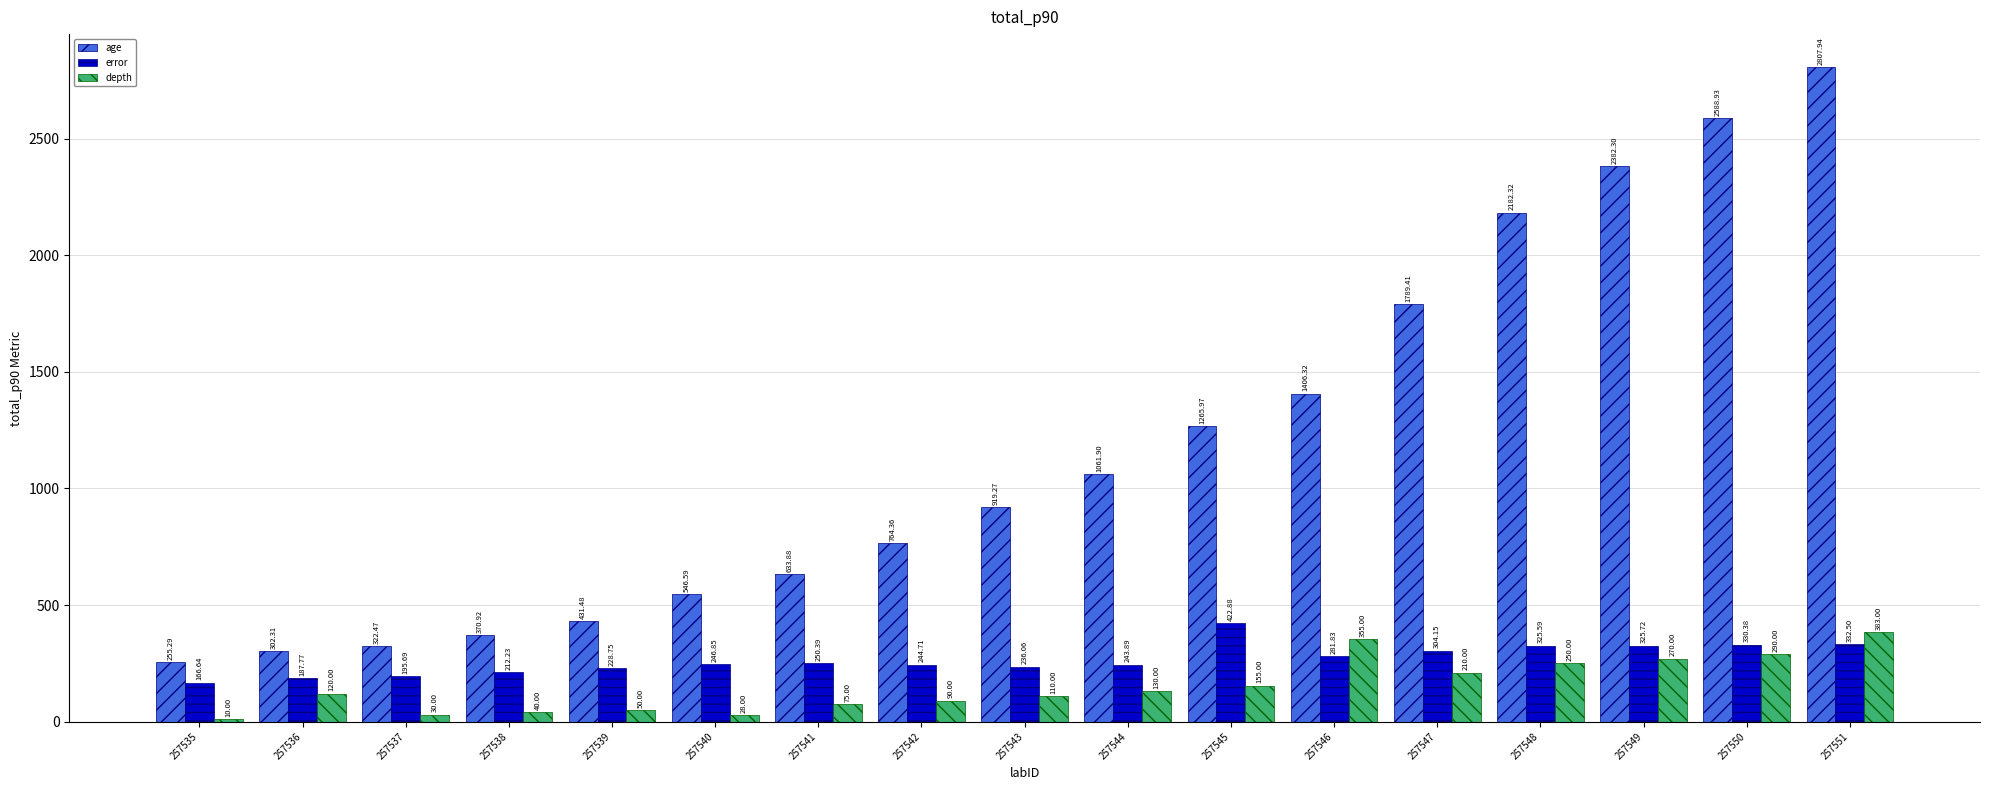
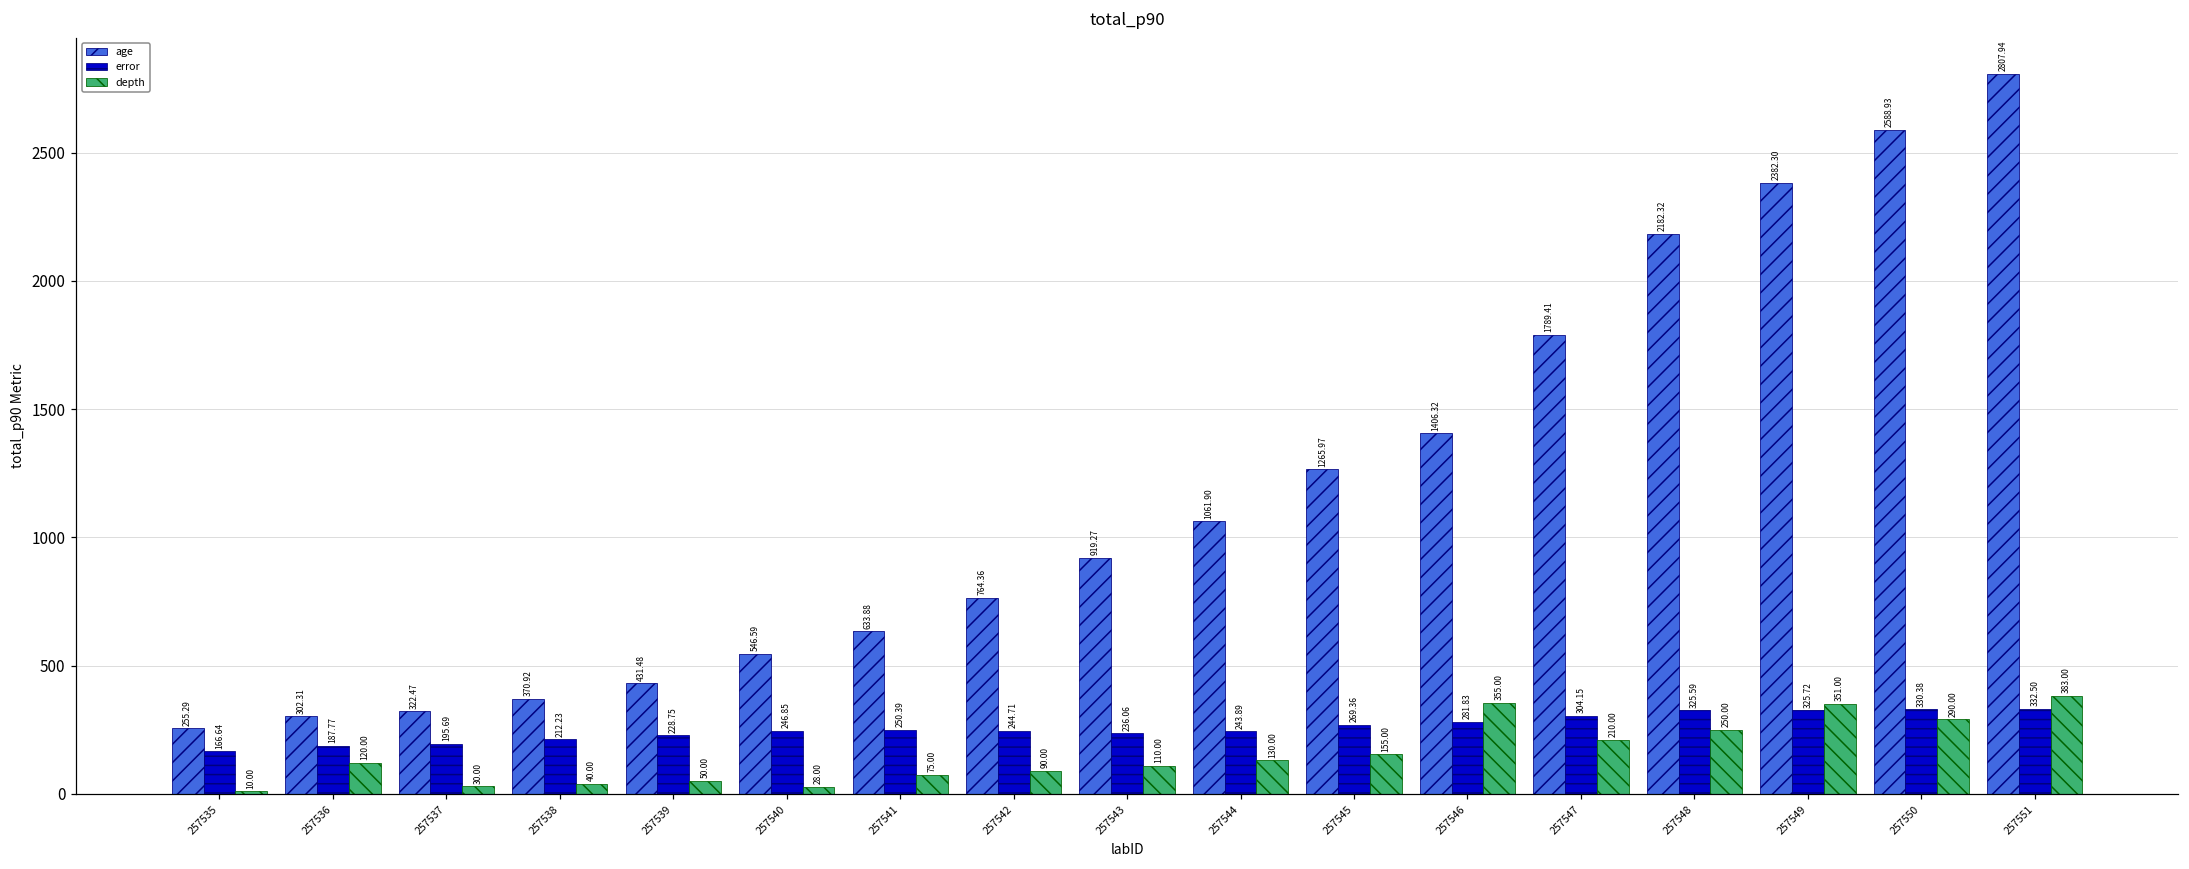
error, 257545: 422.88 -> 269.36
depth, 257549: 270.00 -> 351.00
